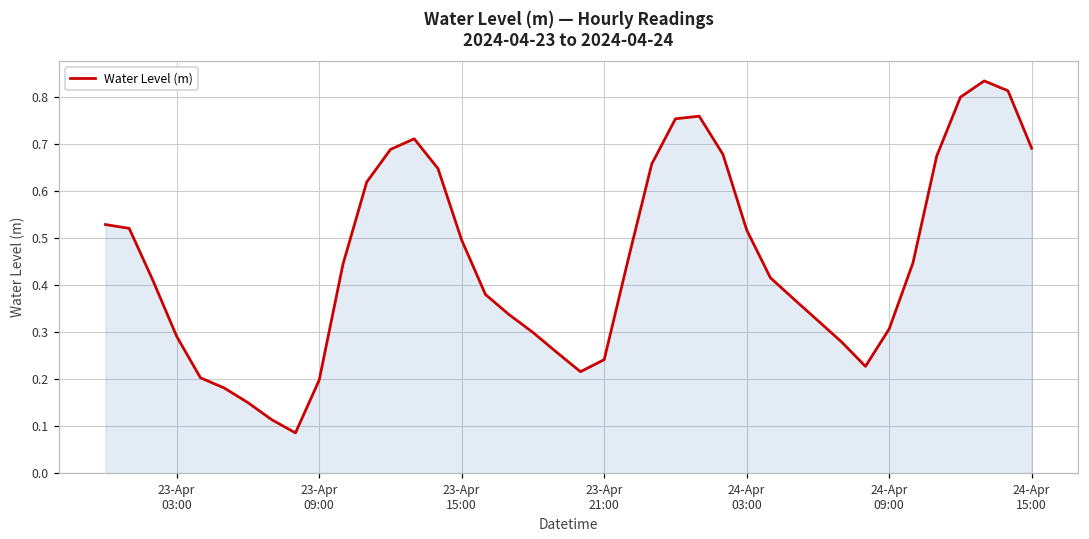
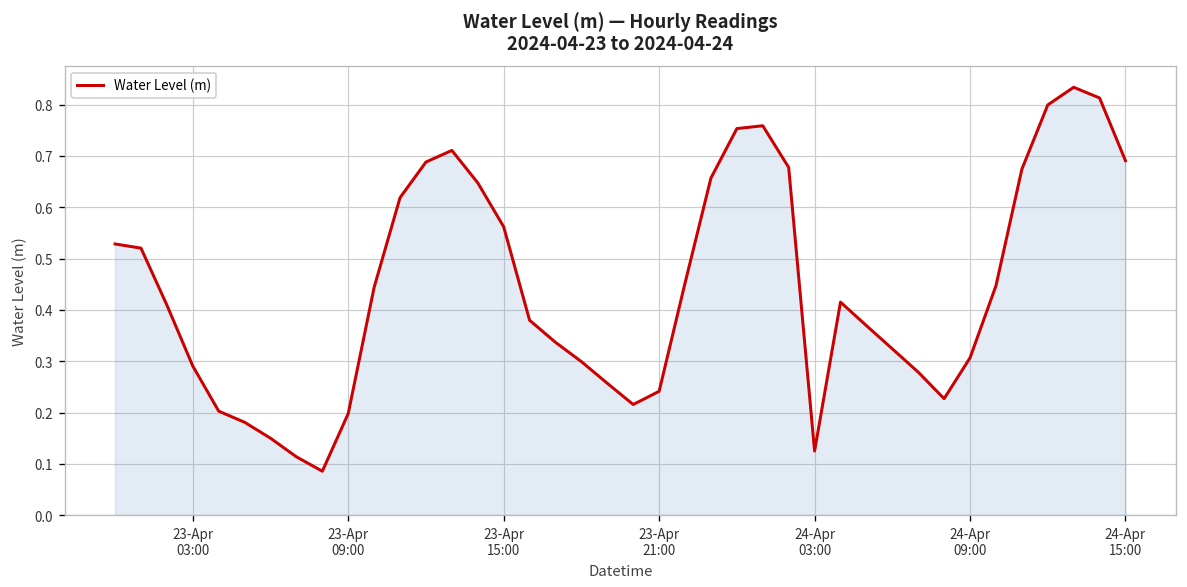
23-Apr 15:00: 0.50 -> 0.56
24-Apr 03:00: 0.52 -> 0.12
